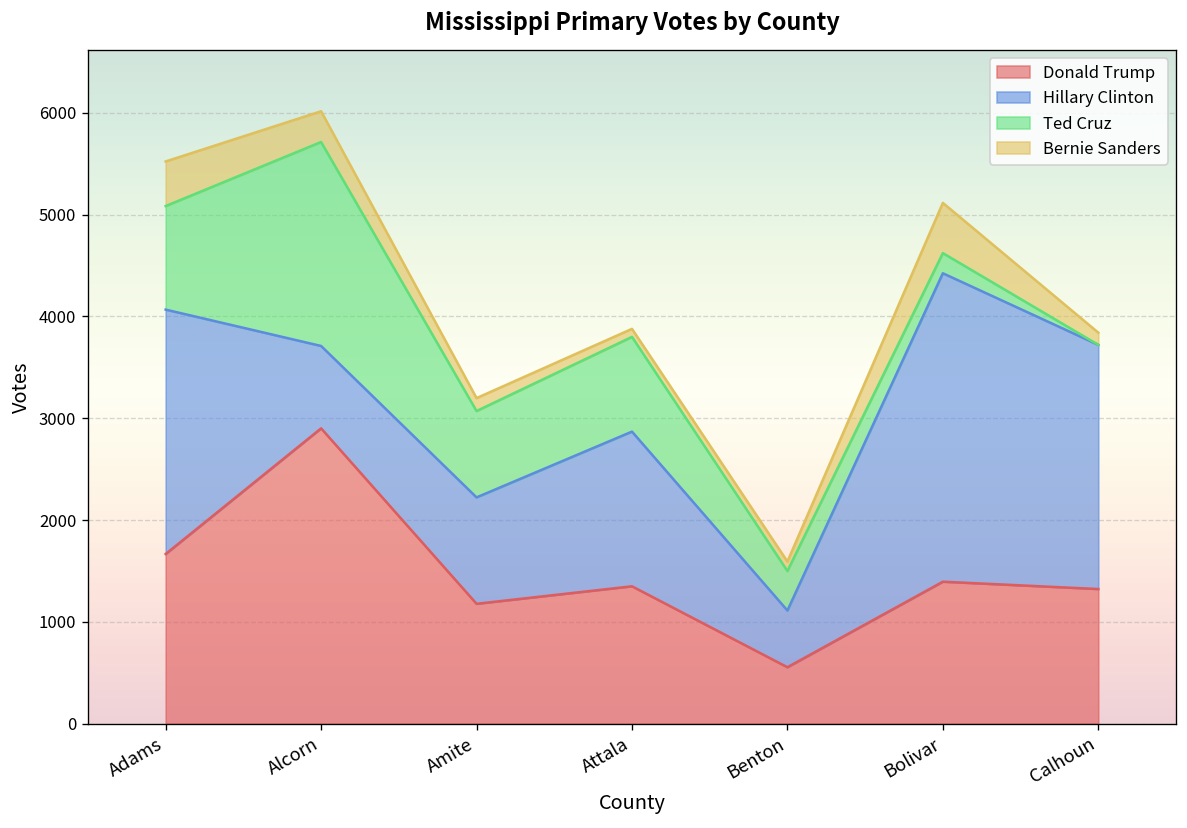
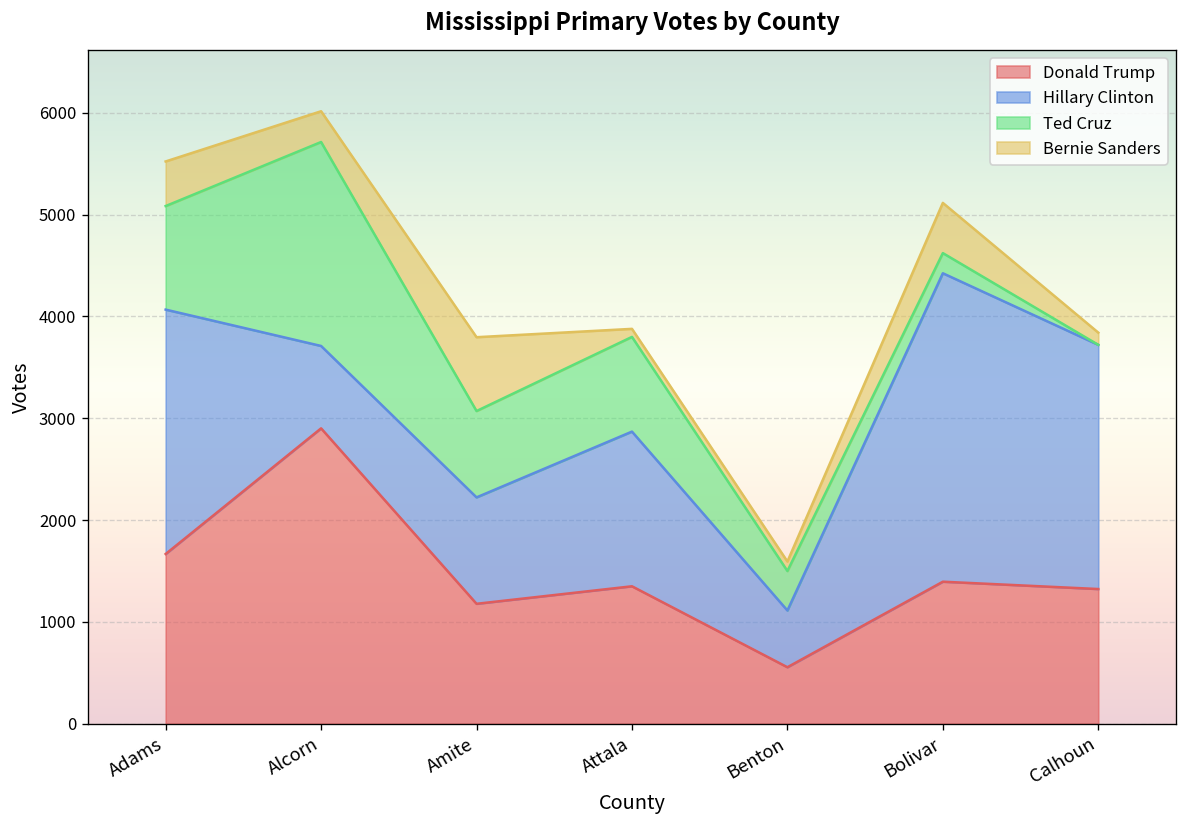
Bernie Sanders, Amite: 100 -> 700
